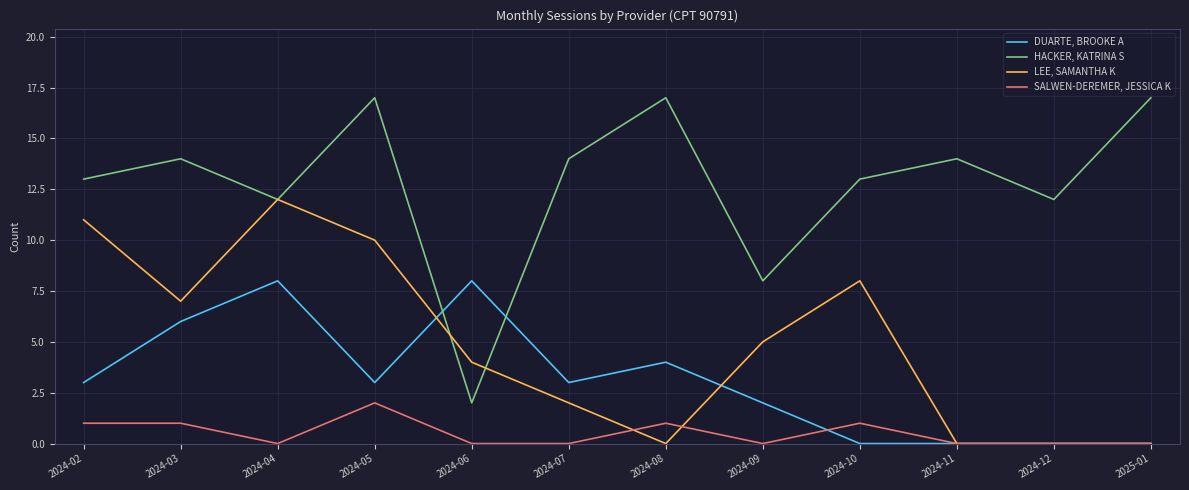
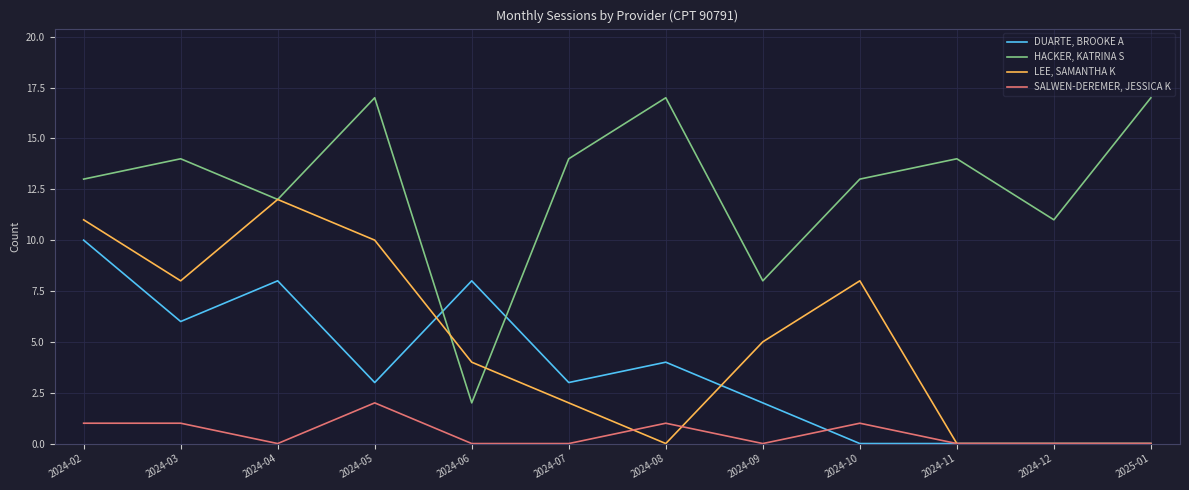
DUARTE, BROOKE A, 2024-02: 3 -> 10
LEE, SAMANTHA K, 2024-03: 7 -> 8
HACKER, KATRINA S, 2024-12: 12 -> 11
